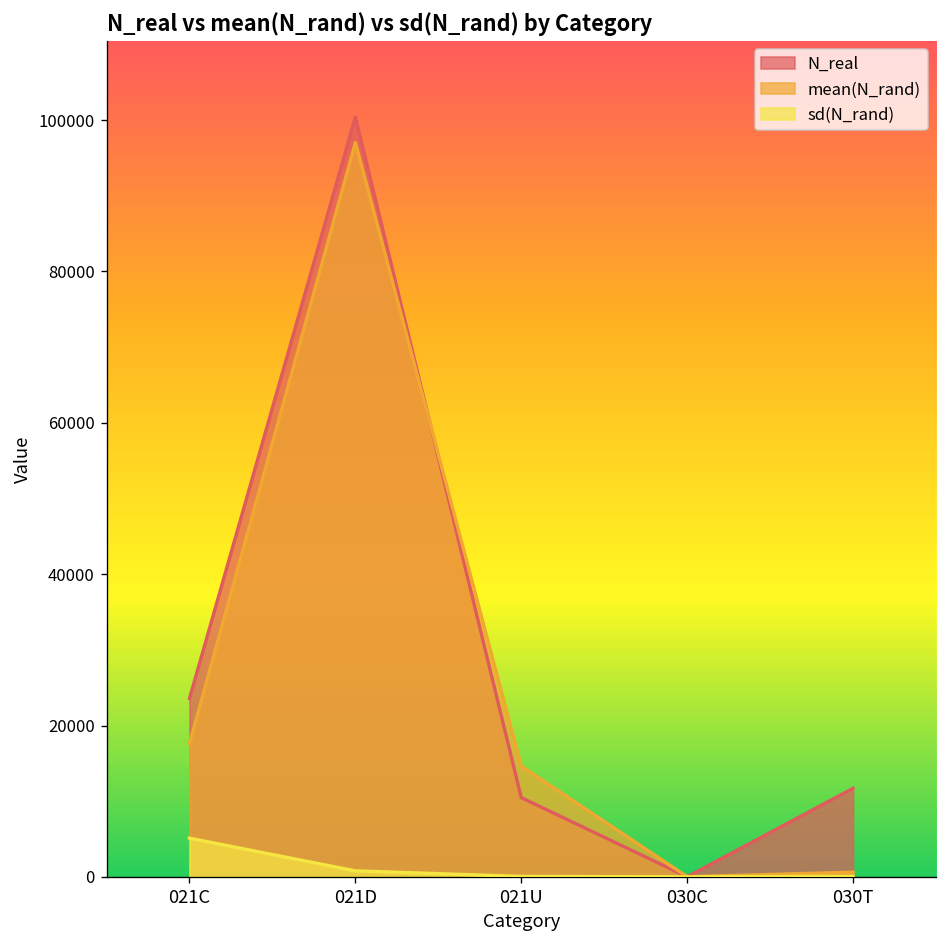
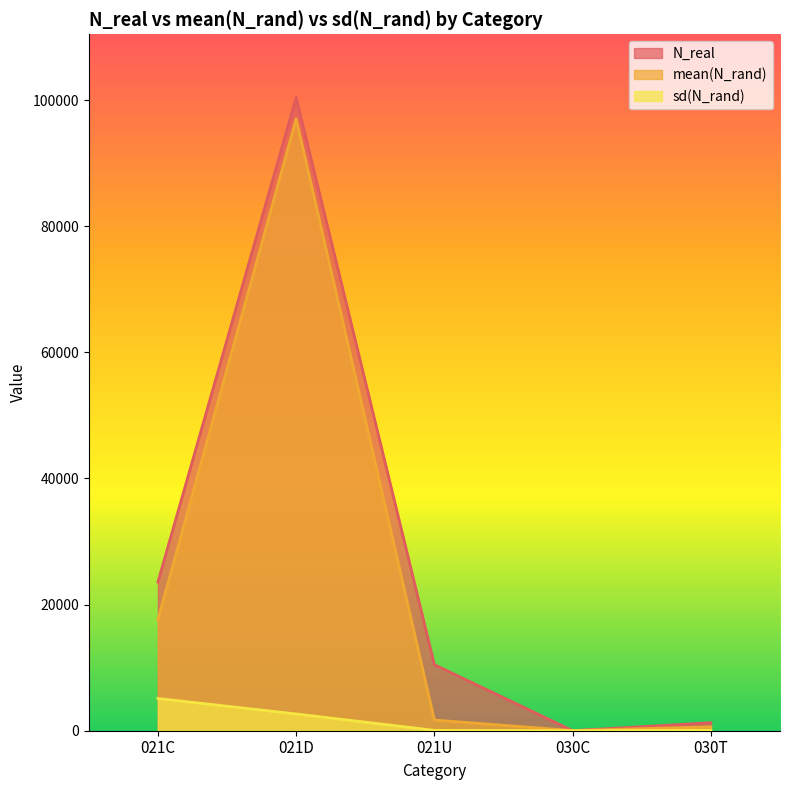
sd(N_rand), 021D: 1000 -> 3000
mean(N_rand), 021U: 15000 -> 2000
N_real, 030T: 12000 -> 1000
